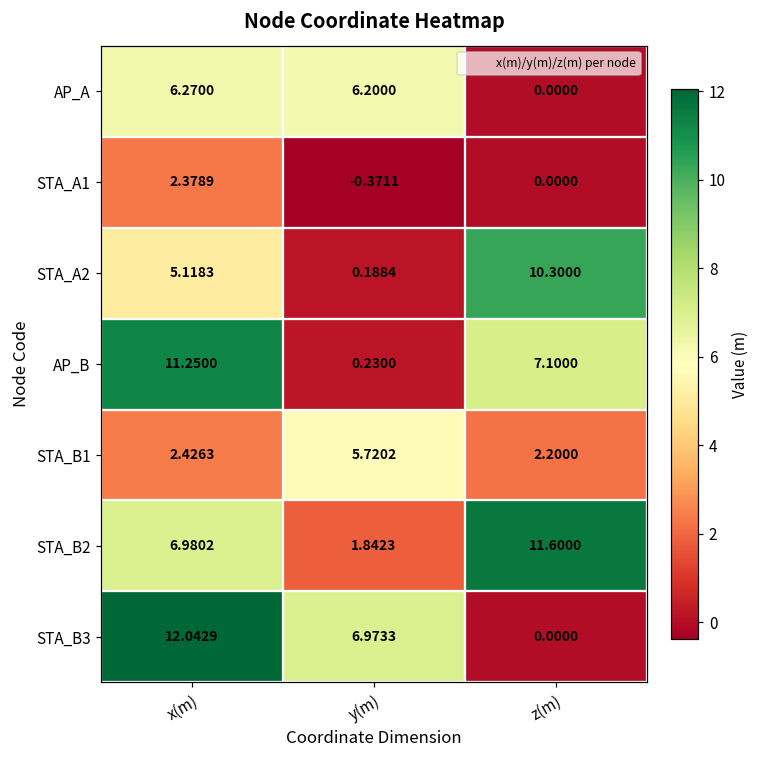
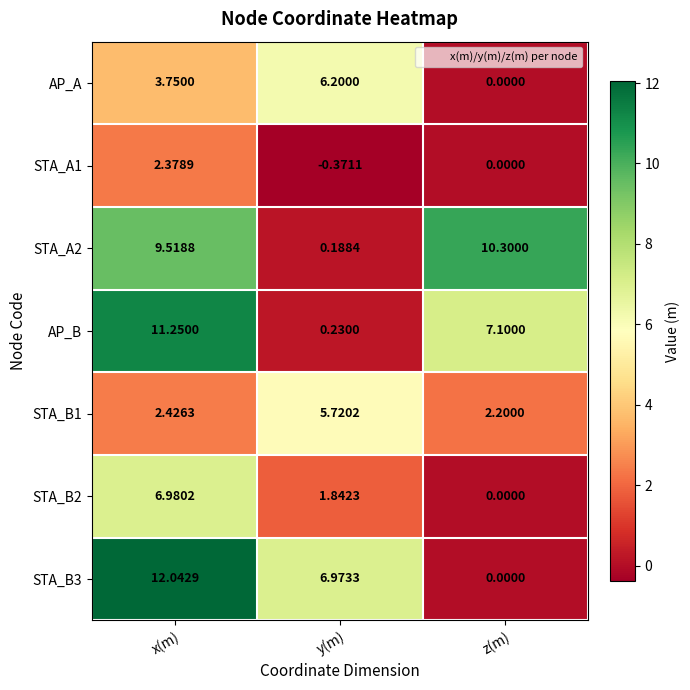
AP_A, x(m): 6.2700 -> 3.7500
STA_A2, x(m): 5.1183 -> 9.5188
STA_B2, z(m): 11.6000 -> 0.0000
